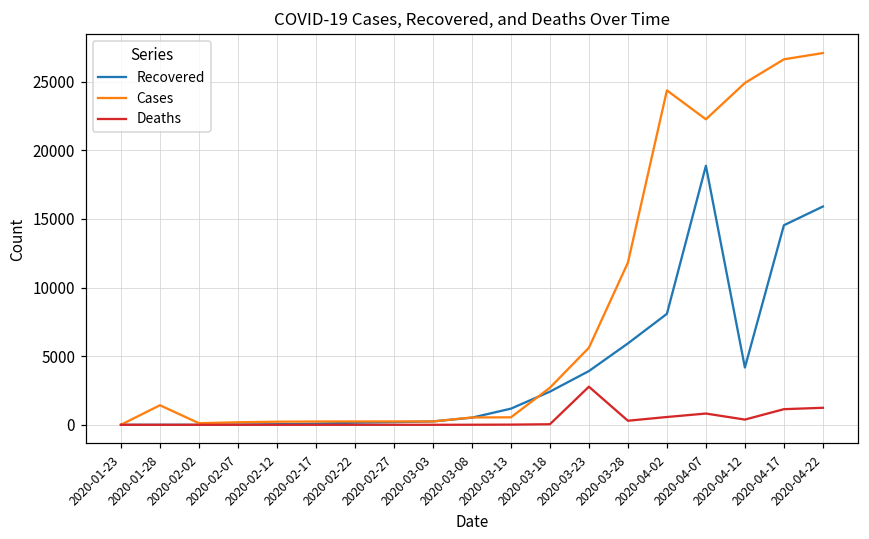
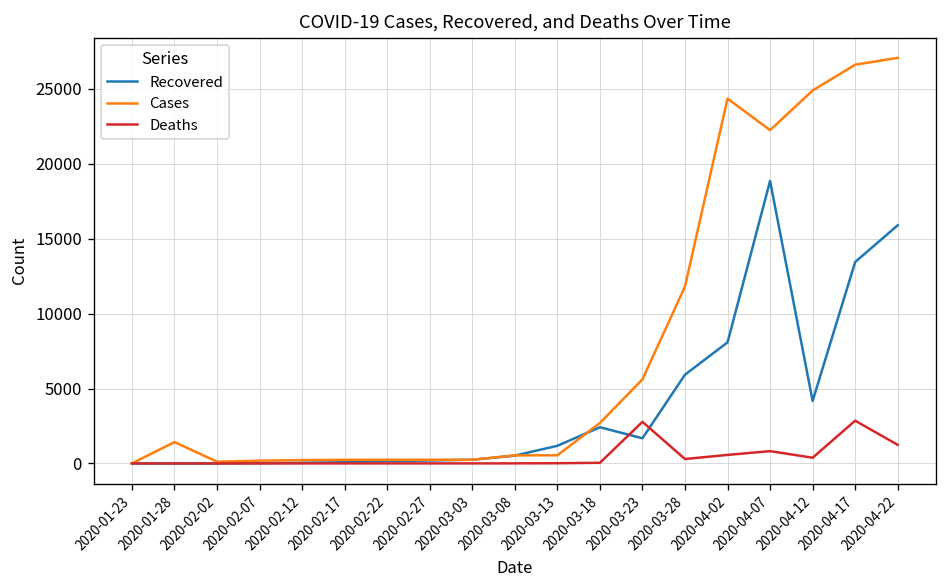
Recovered, 2020-03-23: 3900 -> 1700
Recovered, 2020-04-17: 14500 -> 13400
Deaths, 2020-04-17: 1100 -> 2900
